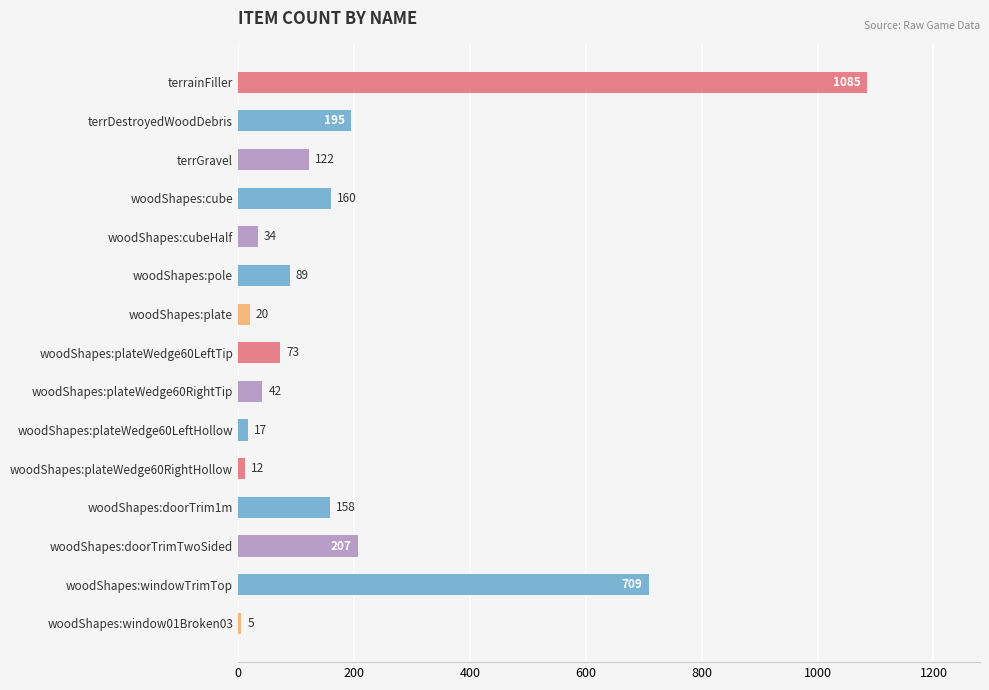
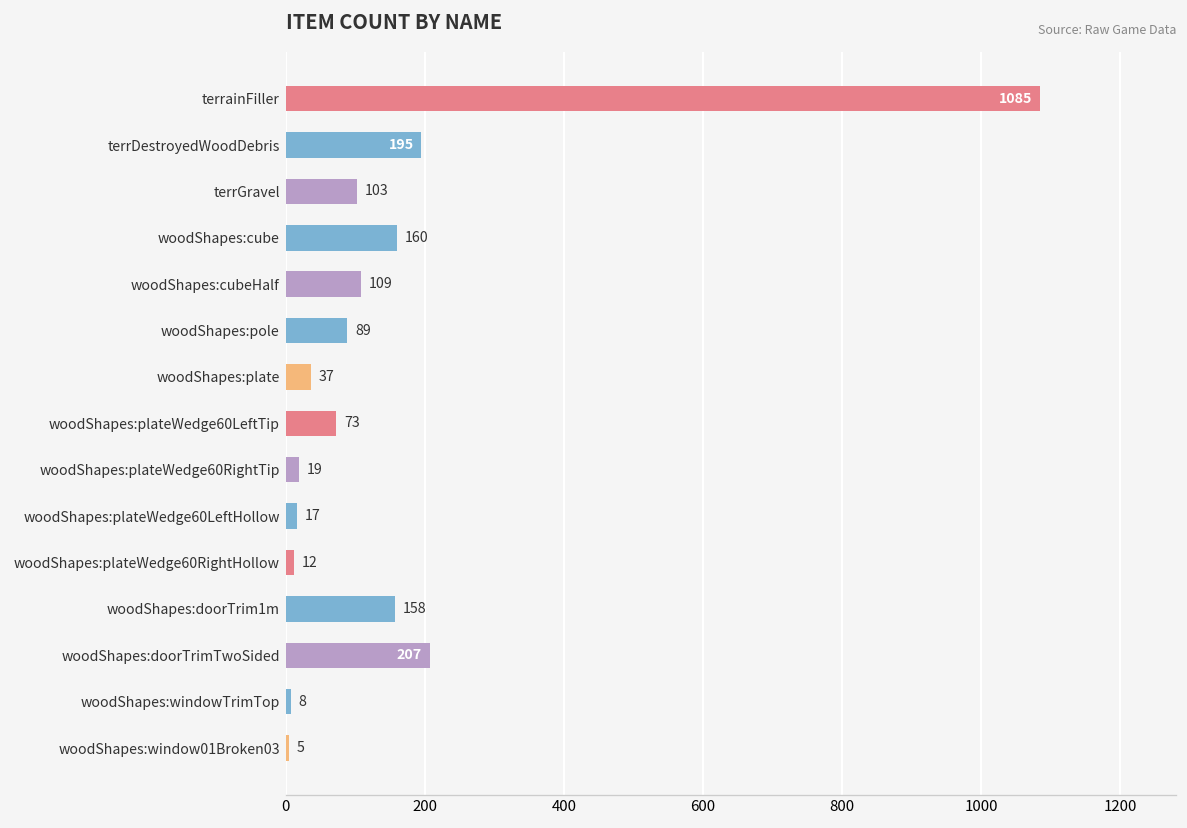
terrGravel: 122 -> 103
woodShapes:cubeHalf: 34 -> 109
woodShapes:plate: 20 -> 37
woodShapes:plateWedge60RightTip: 42 -> 19
woodShapes:windowTrimTop: 709 -> 8
